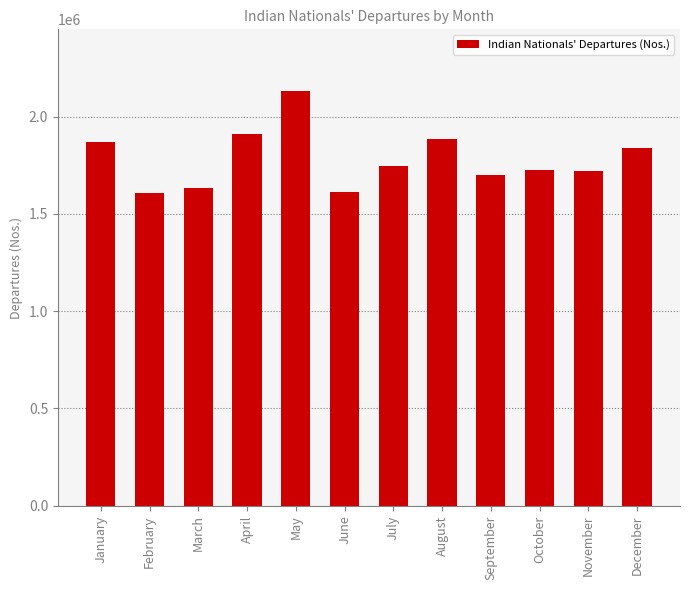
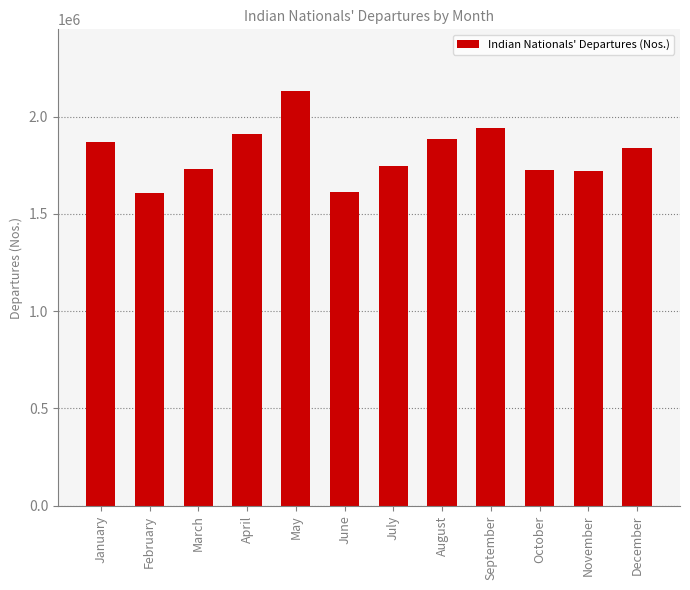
March: 1630000 -> 1730000
September: 1700000 -> 1940000
